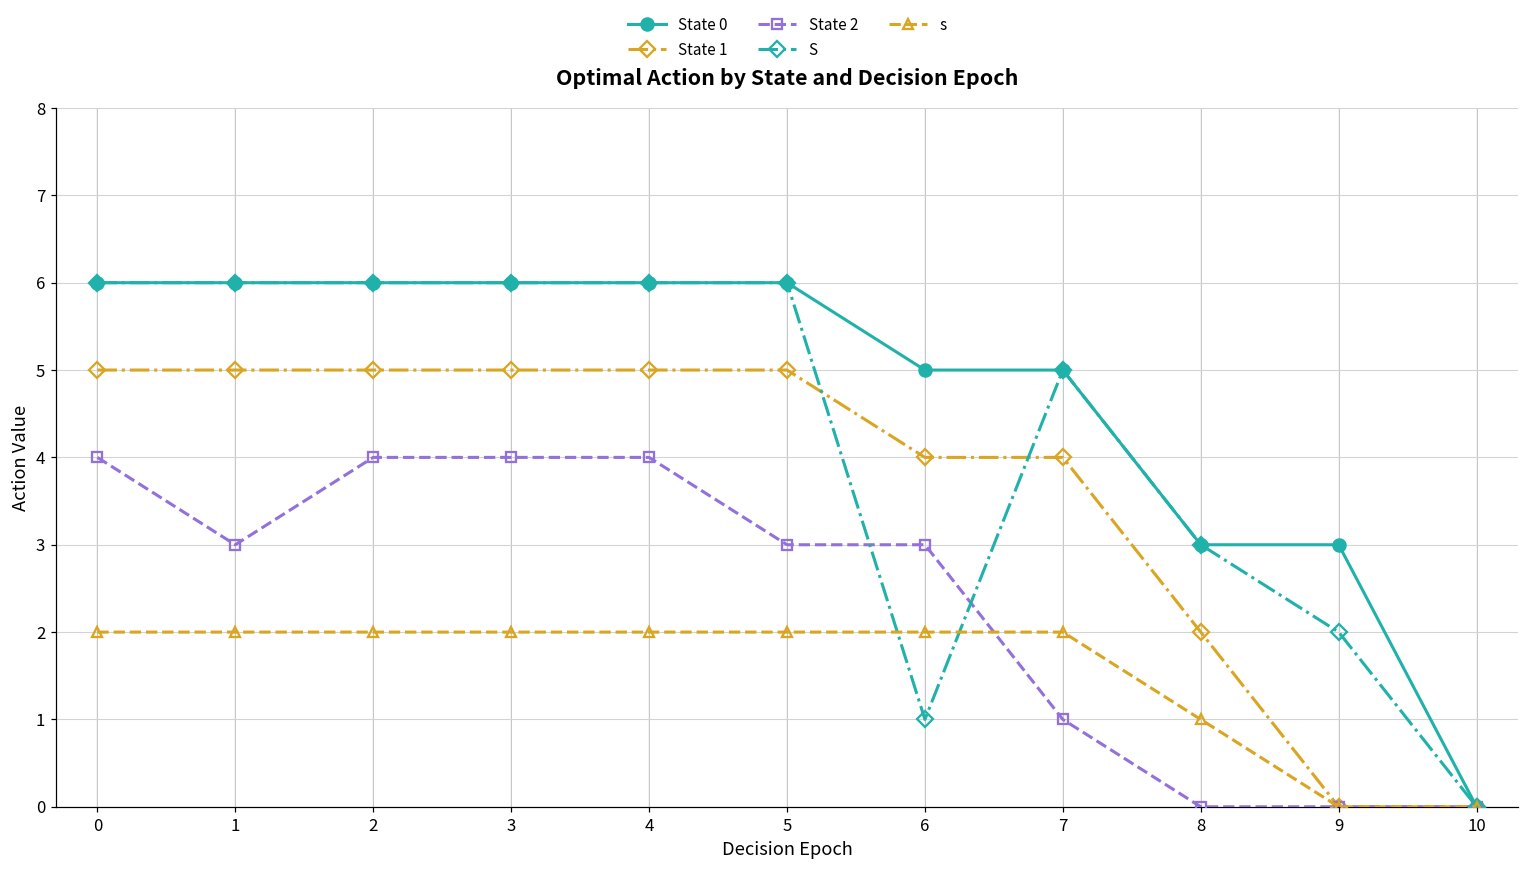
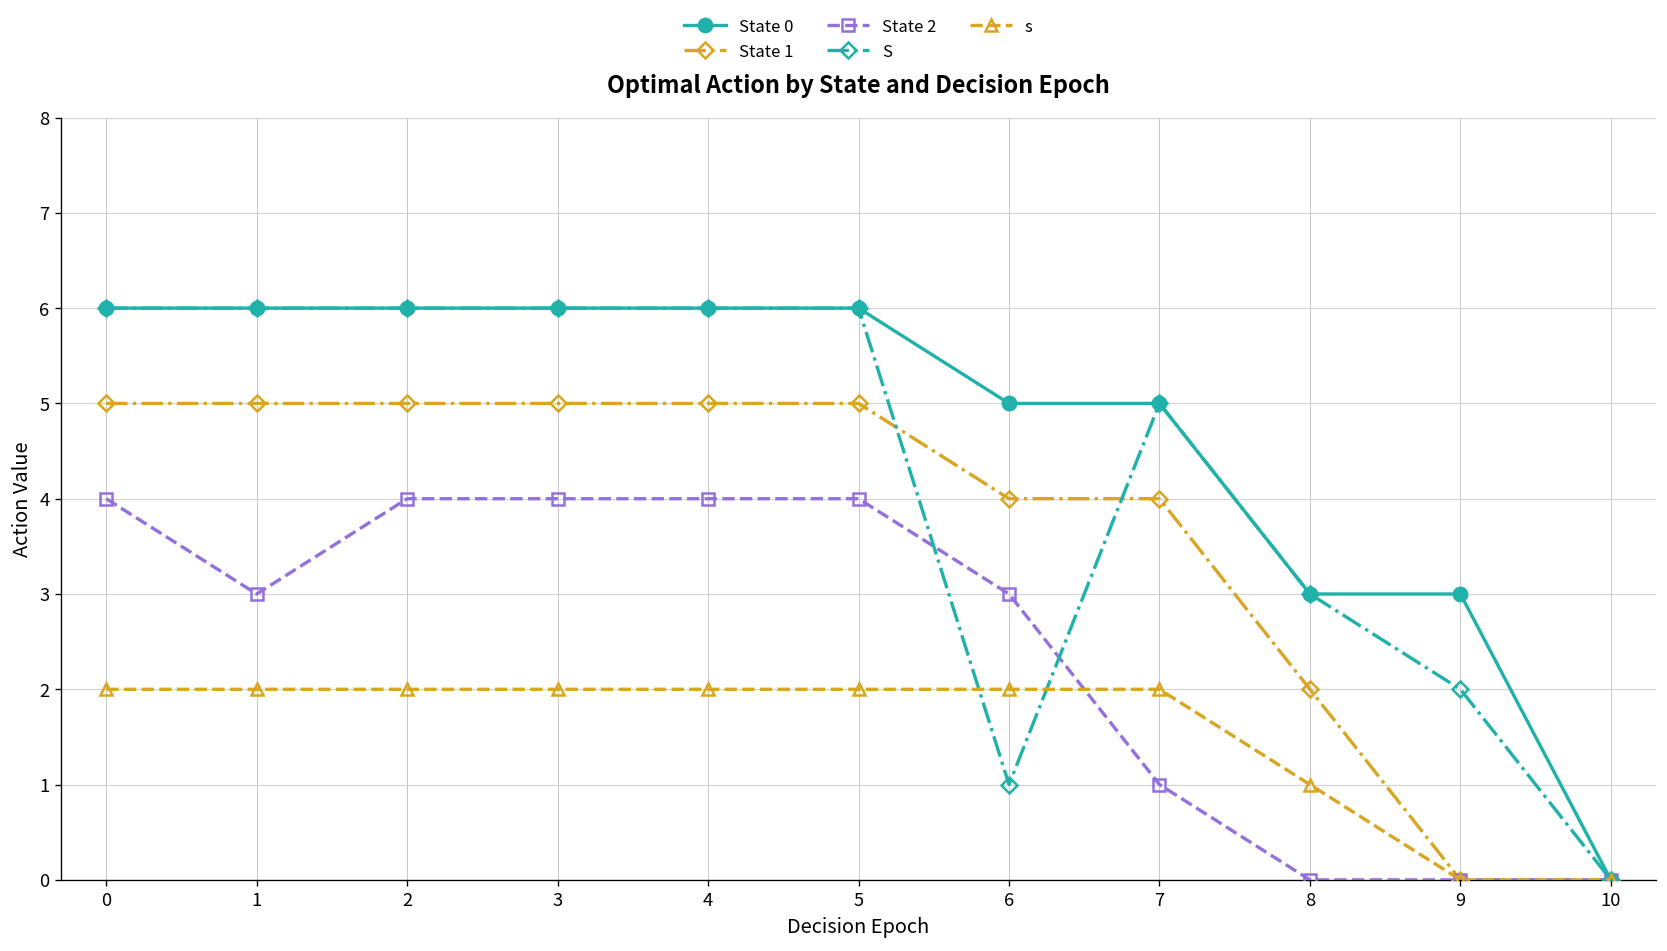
State 2, 5: 3 -> 4
